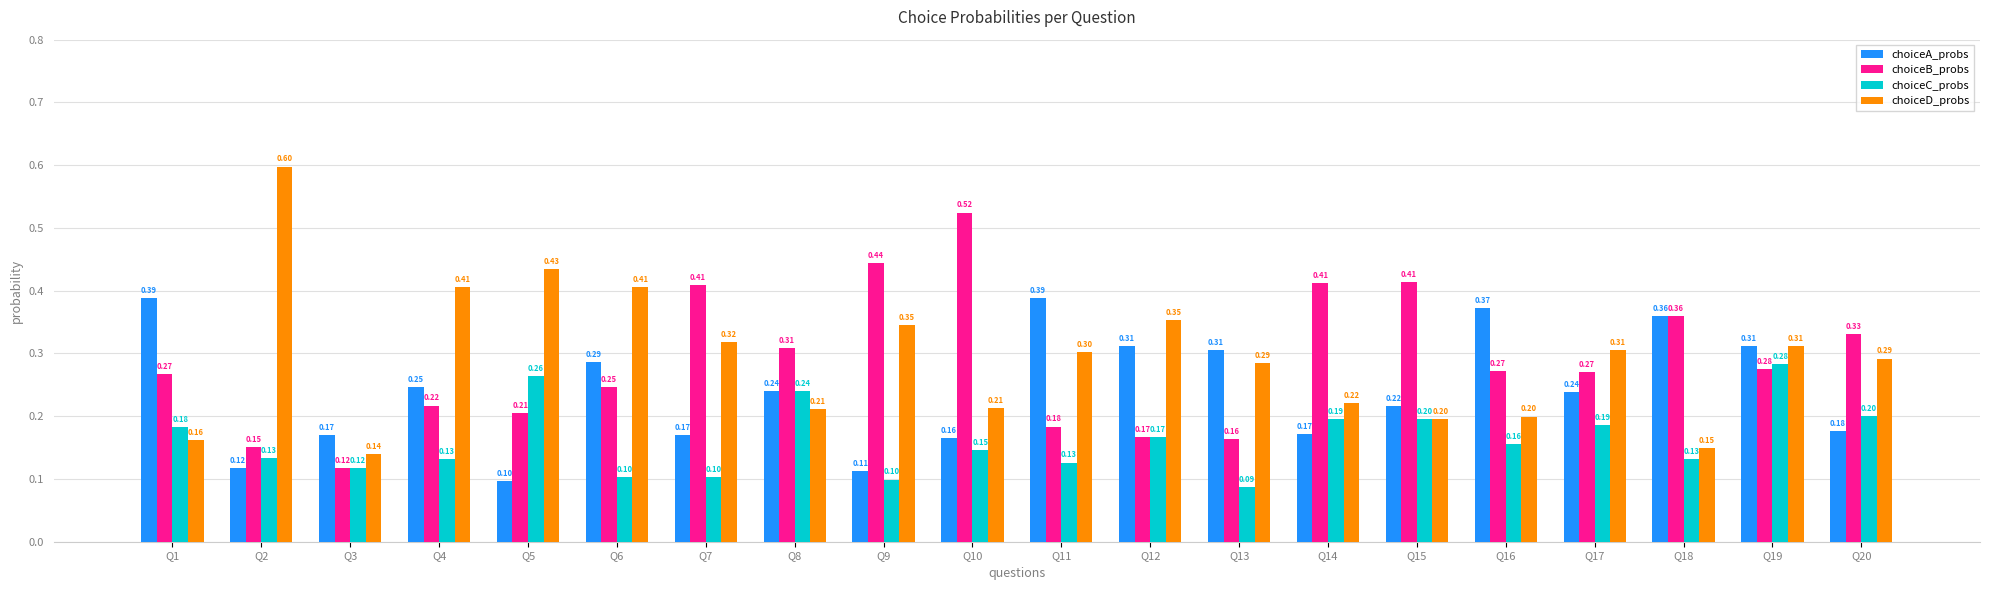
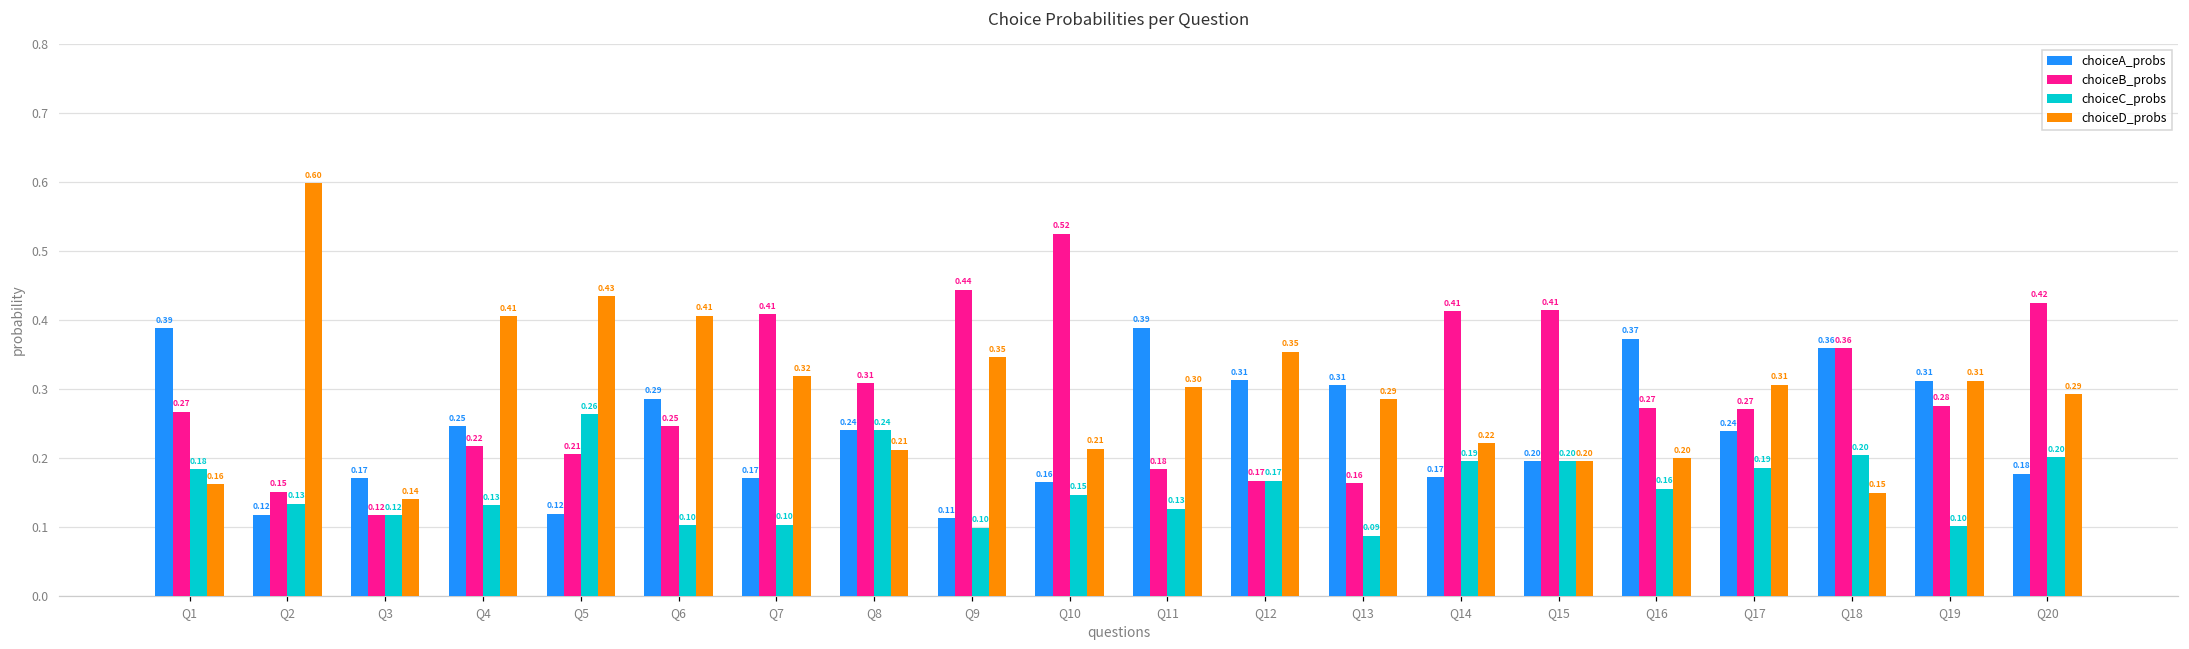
choiceA_probs, Q5: 0.10 -> 0.12
choiceA_probs, Q15: 0.22 -> 0.20
choiceC_probs, Q18: 0.13 -> 0.20
choiceC_probs, Q19: 0.28 -> 0.10
choiceB_probs, Q20: 0.33 -> 0.42
